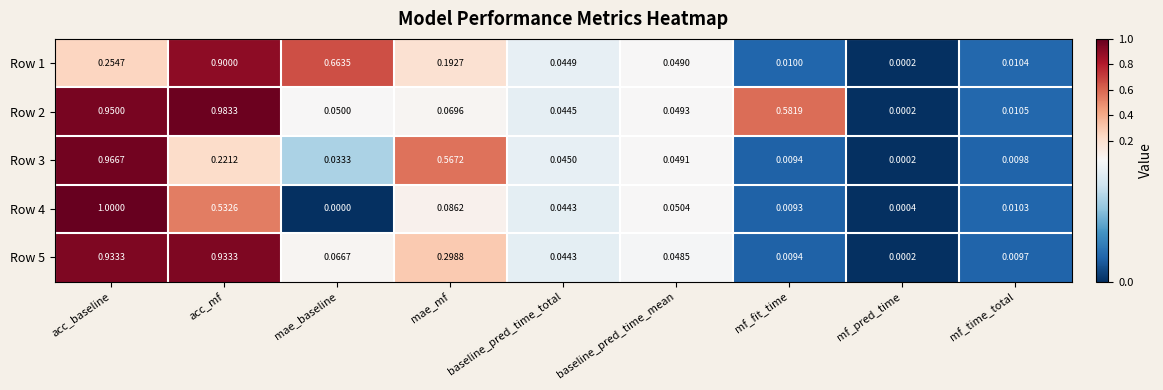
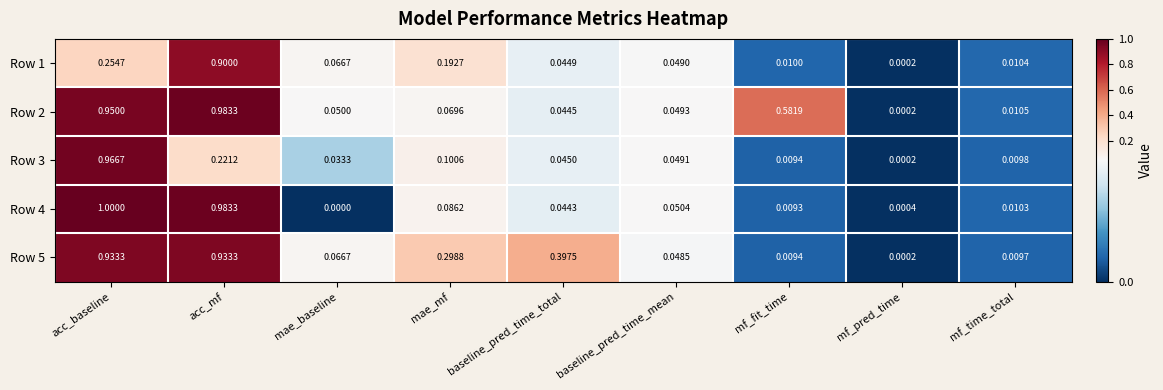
Row 1, mae_baseline: 0.6635 -> 0.0667
Row 3, mae_mf: 0.5672 -> 0.1006
Row 4, acc_mf: 0.5326 -> 0.9833
Row 5, baseline_pred_time_total: 0.0443 -> 0.3975
